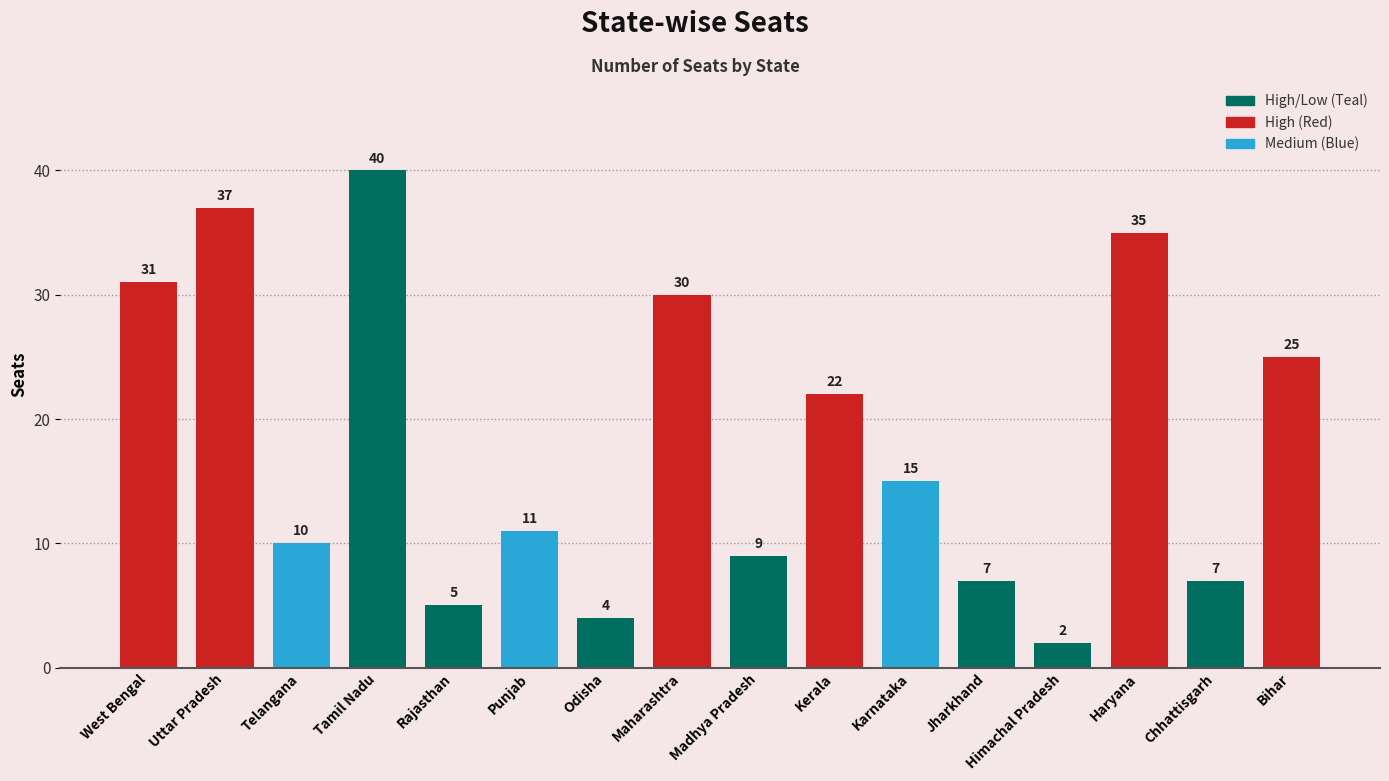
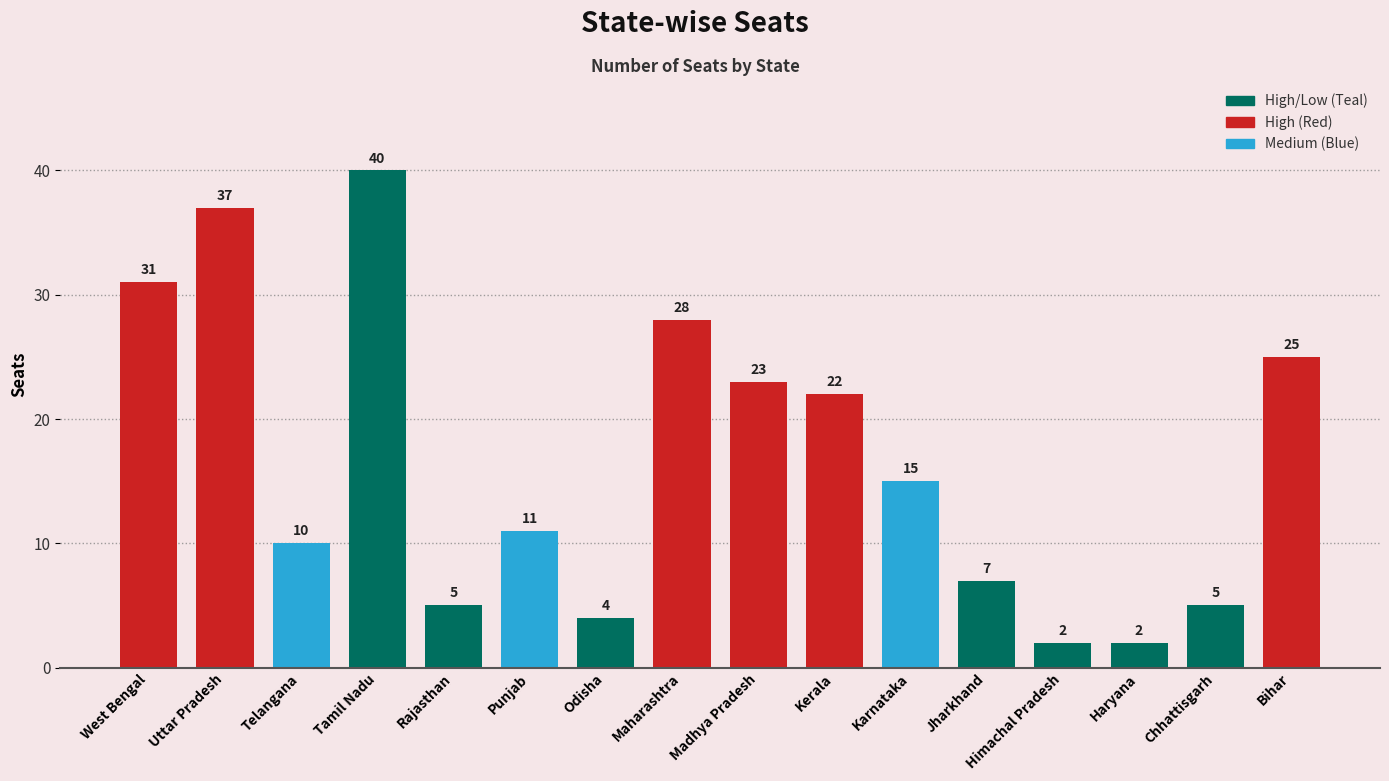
Maharashtra: 30 -> 28
Madhya Pradesh: 9 -> 23
Haryana: 35 -> 2
Chhattisgarh: 7 -> 5
